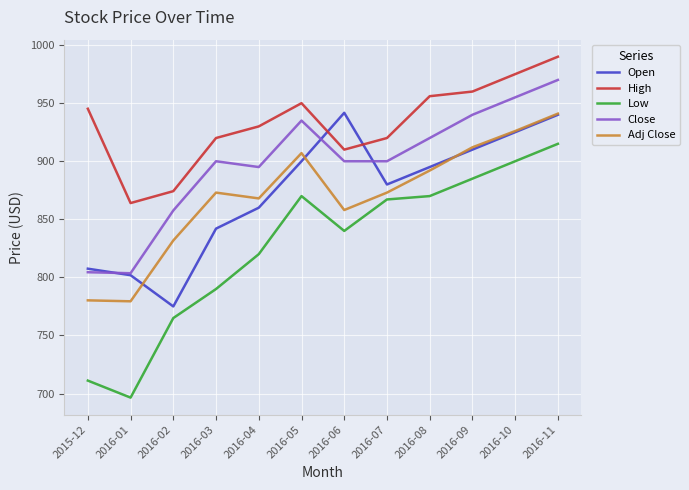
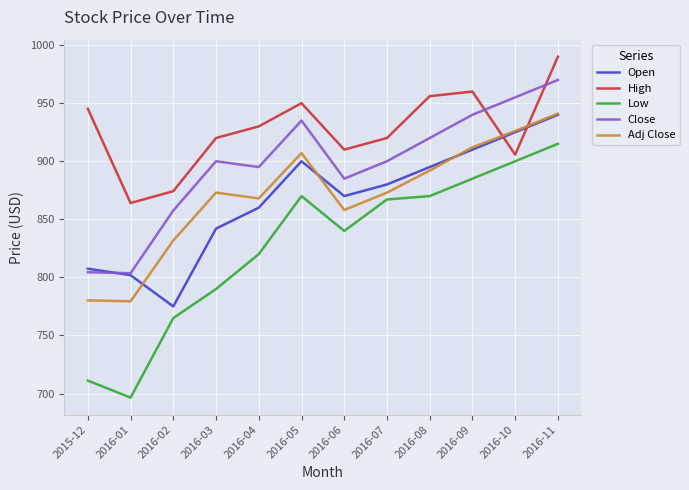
Open, 2016-06: 942 -> 870
Close, 2016-06: 900 -> 885
High, 2016-10: 975 -> 906
